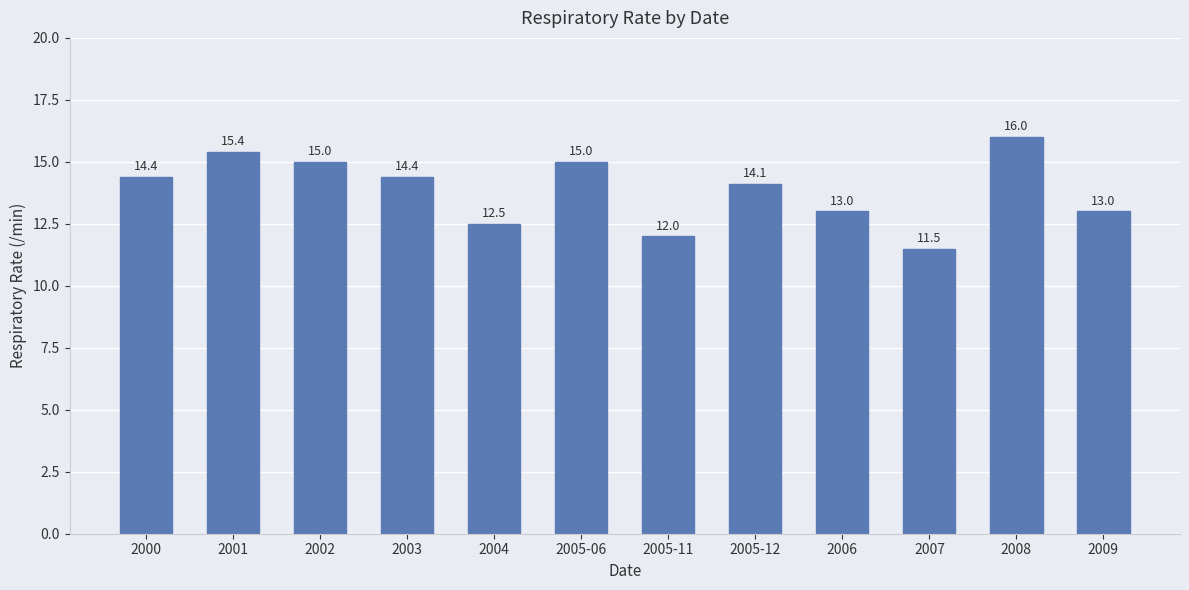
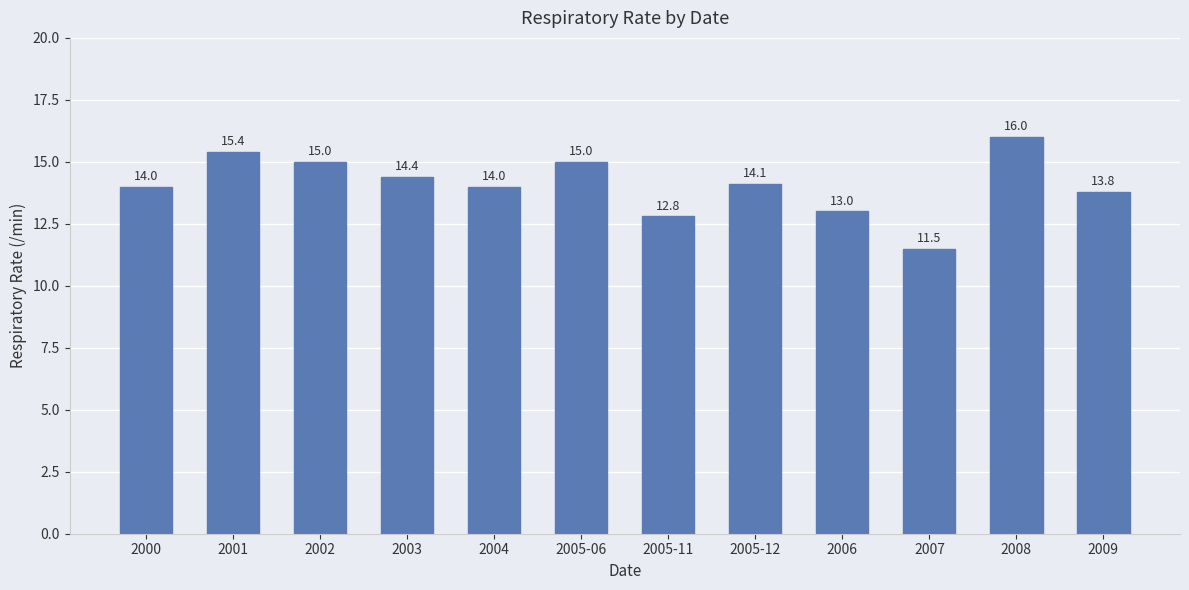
2000: 14.4 -> 14.0
2004: 12.5 -> 14.0
2005-11: 12.0 -> 12.8
2009: 13.0 -> 13.8
